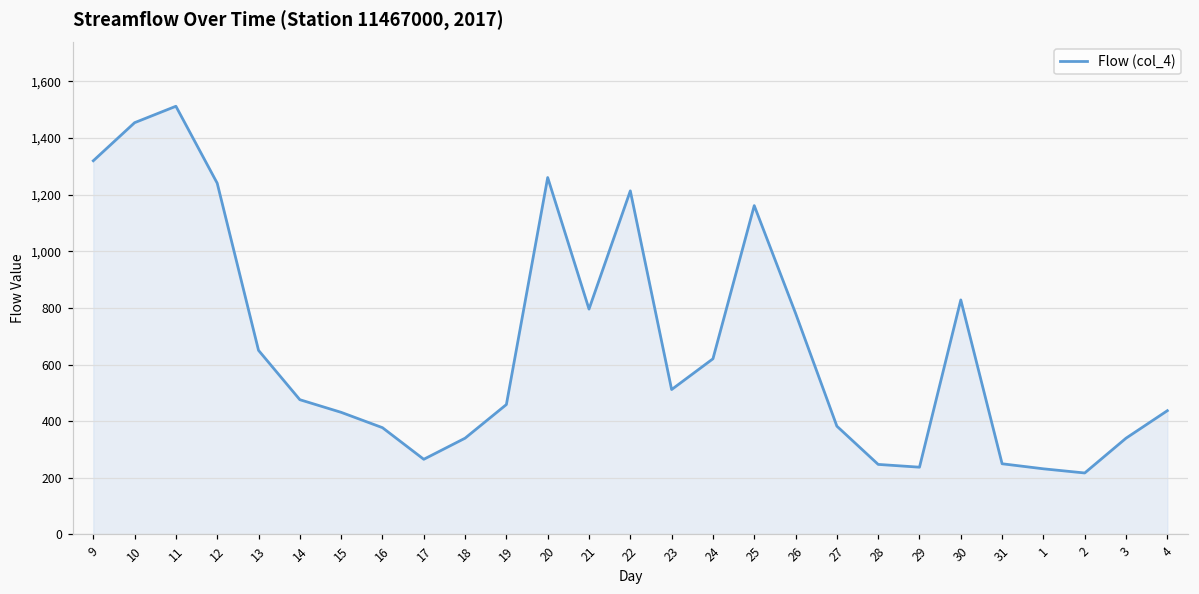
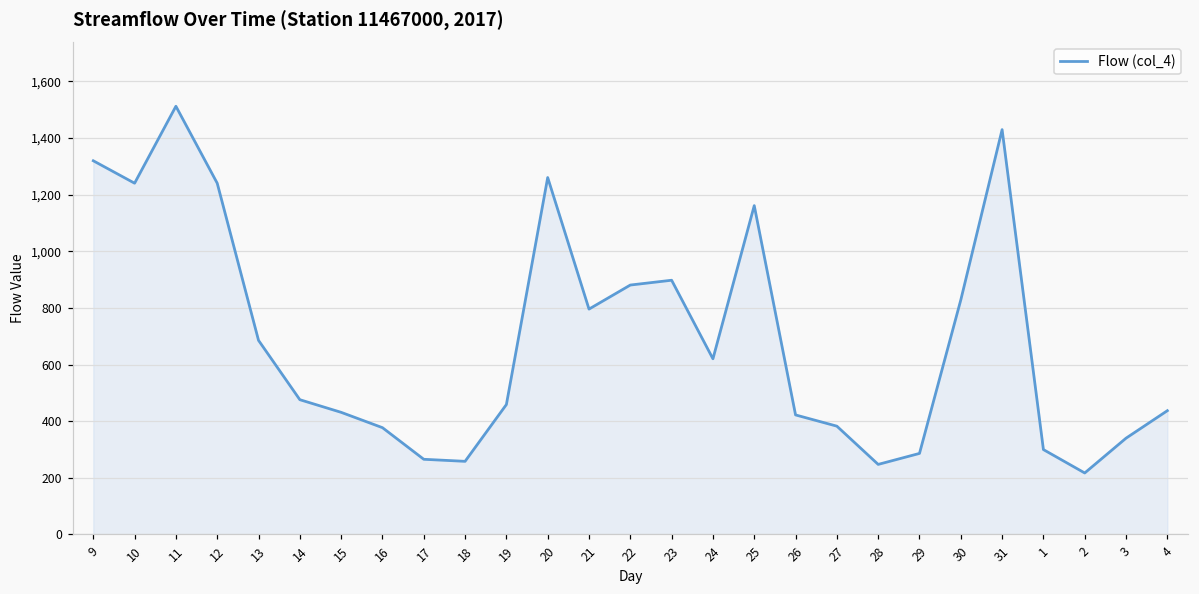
10: 1,450 -> 1,240
13: 650 -> 690
18: 340 -> 260
22: 1,210 -> 880
23: 510 -> 900
26: 780 -> 420
29: 240 -> 290
31: 250 -> 1,430
1: 230 -> 300
